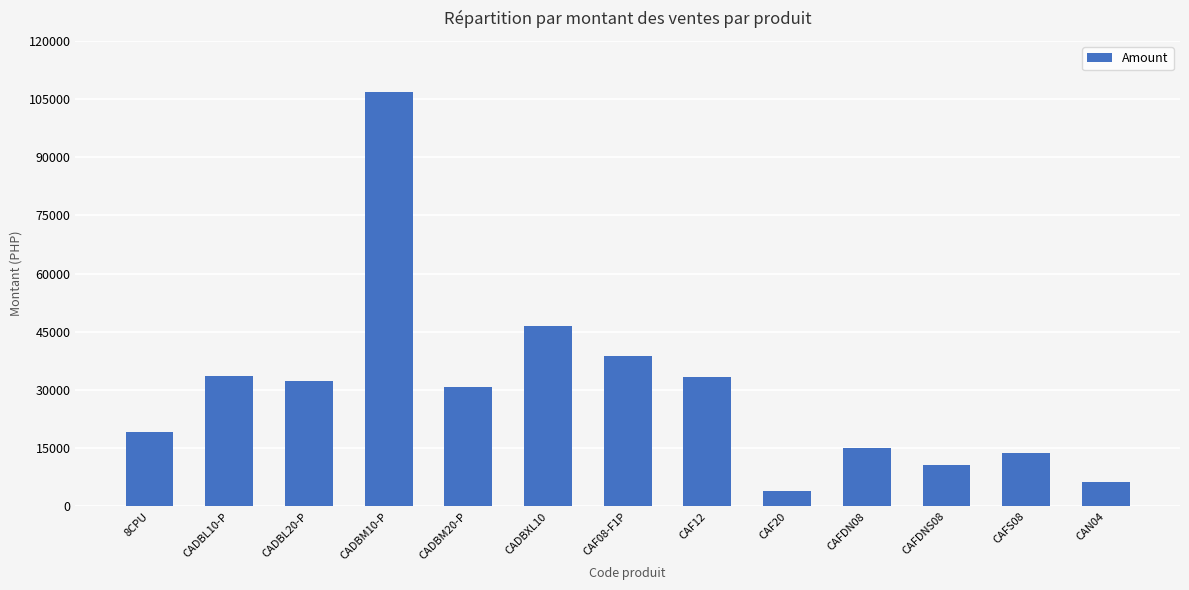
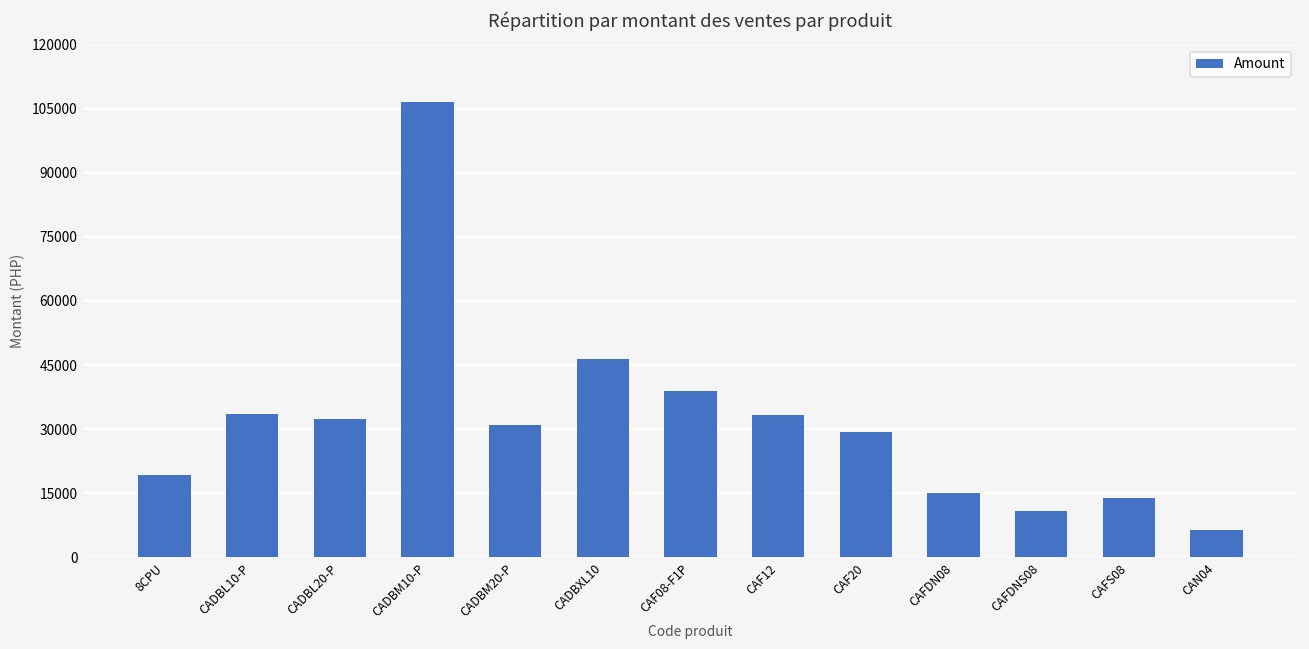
CAF20: 4000 -> 29000
